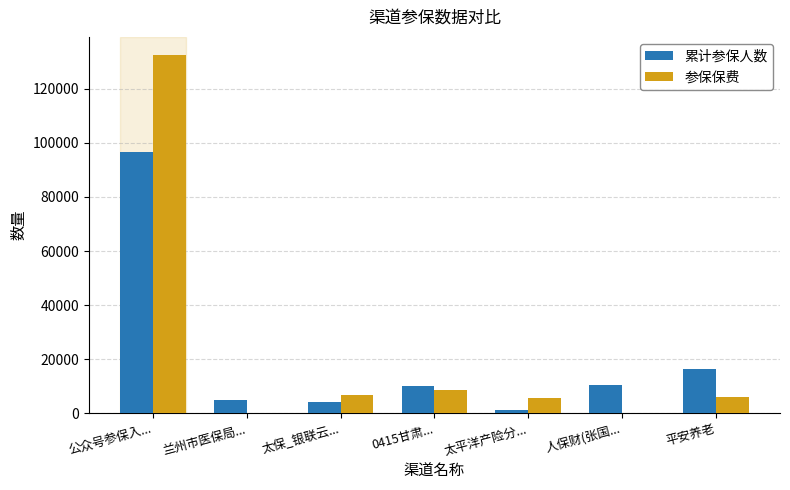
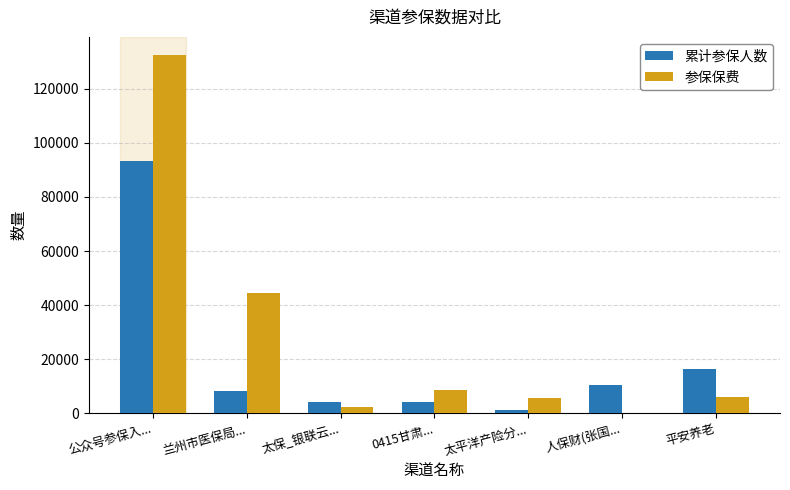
累计参保人数, 公众号参保入...: 97000 -> 93000
累计参保人数, 兰州市医保局...: 5000 -> 8000
参保保费, 兰州市医保局...: 0 -> 45000
参保保费, 太保_银联云...: 7000 -> 2000
累计参保人数, 0415甘肃...: 10000 -> 4000
